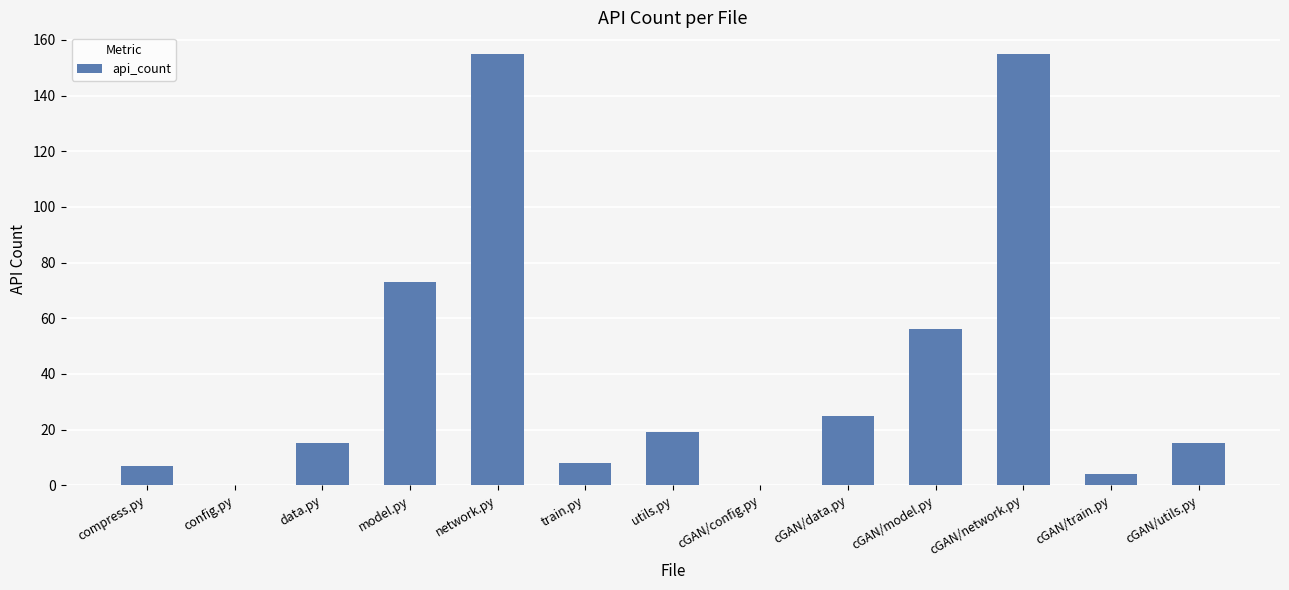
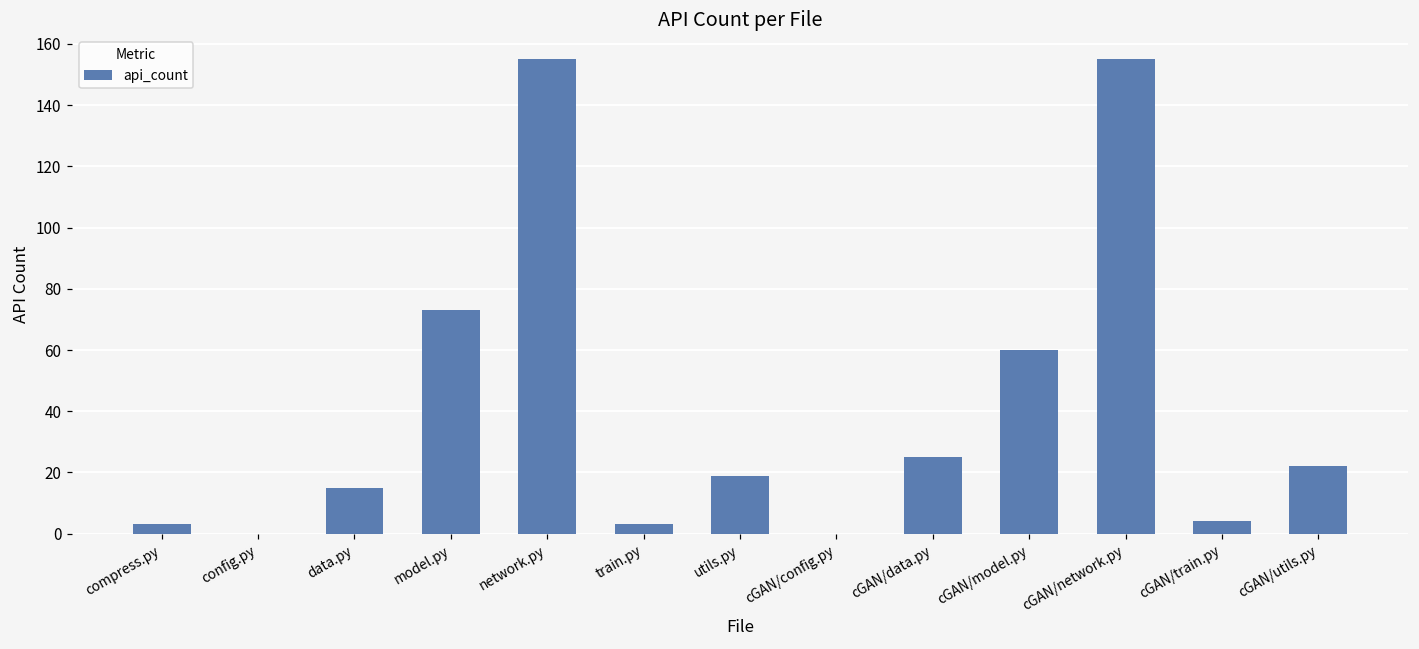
compress.py: 7 -> 3
train.py: 8 -> 3
cGAN/model.py: 56 -> 60
cGAN/utils.py: 15 -> 22
